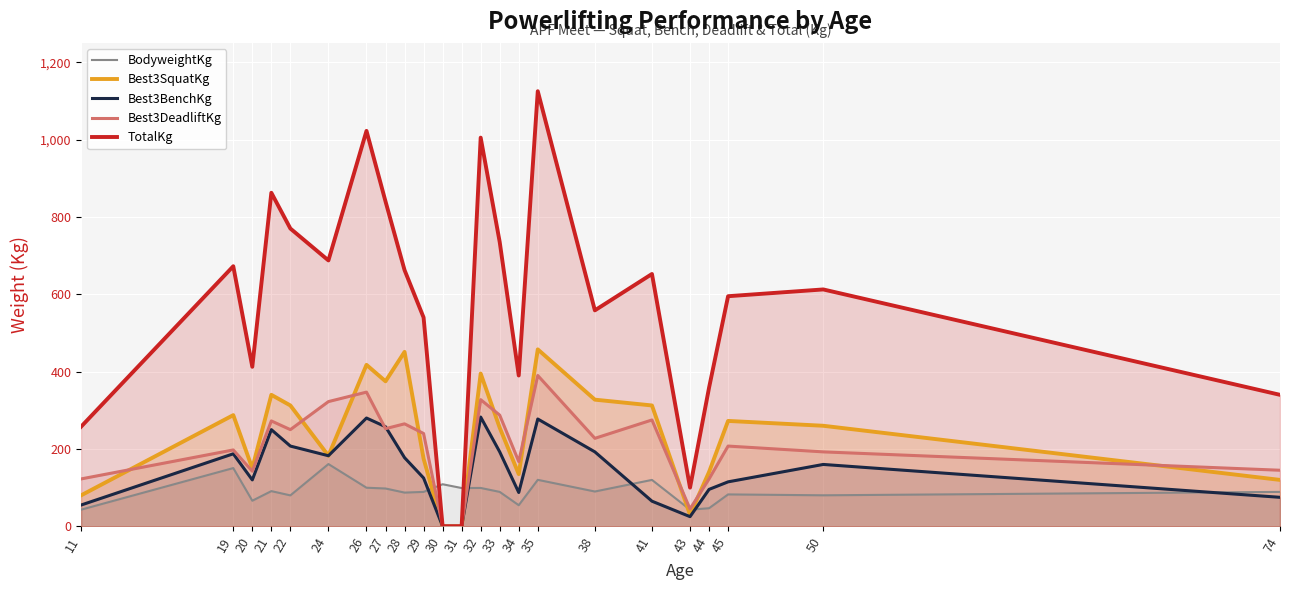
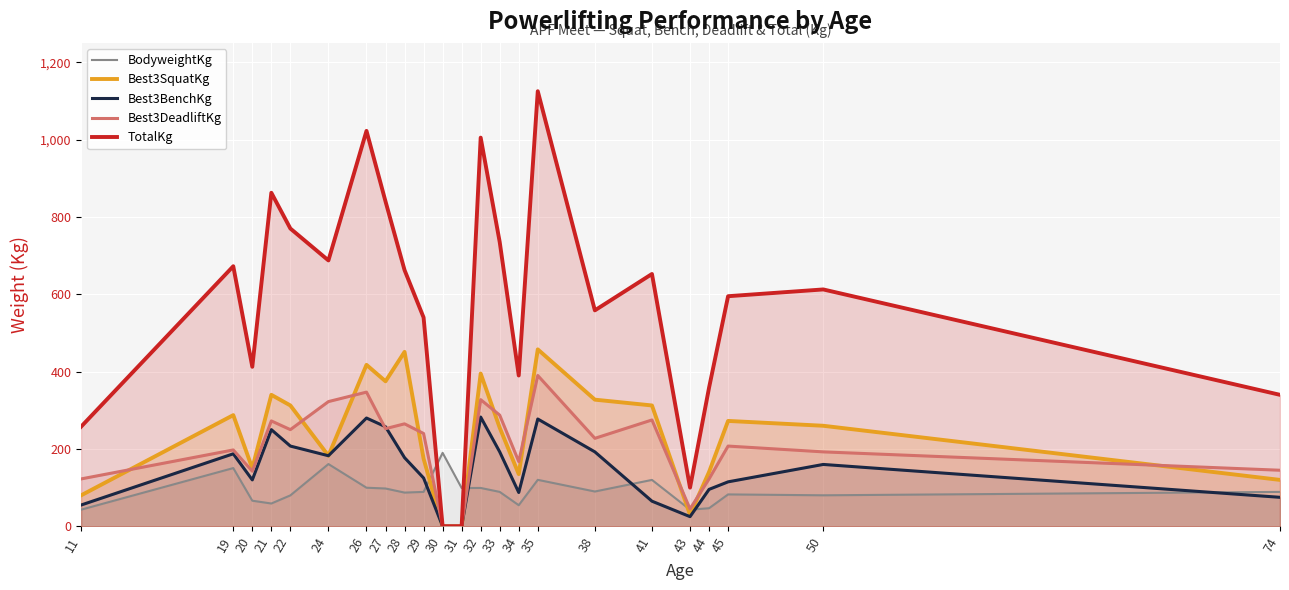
BodyweightKg, 21: 90 -> 60
BodyweightKg, 30: 110 -> 190
